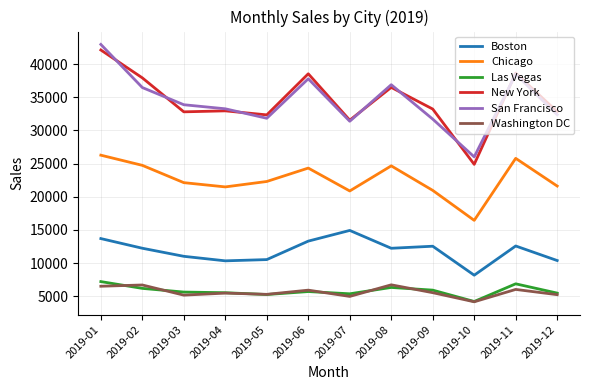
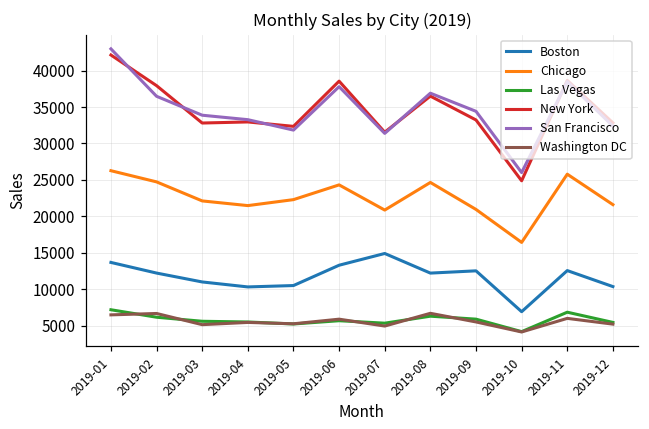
San Francisco, 2019-09: 32000 -> 34000
Boston, 2019-10: 8000 -> 7000
